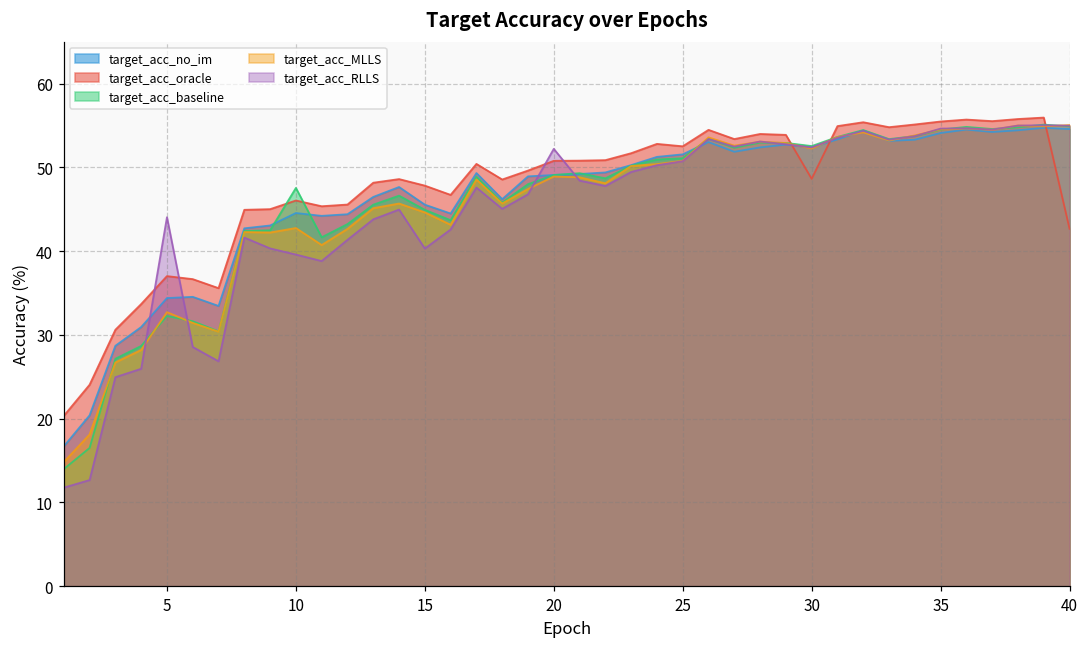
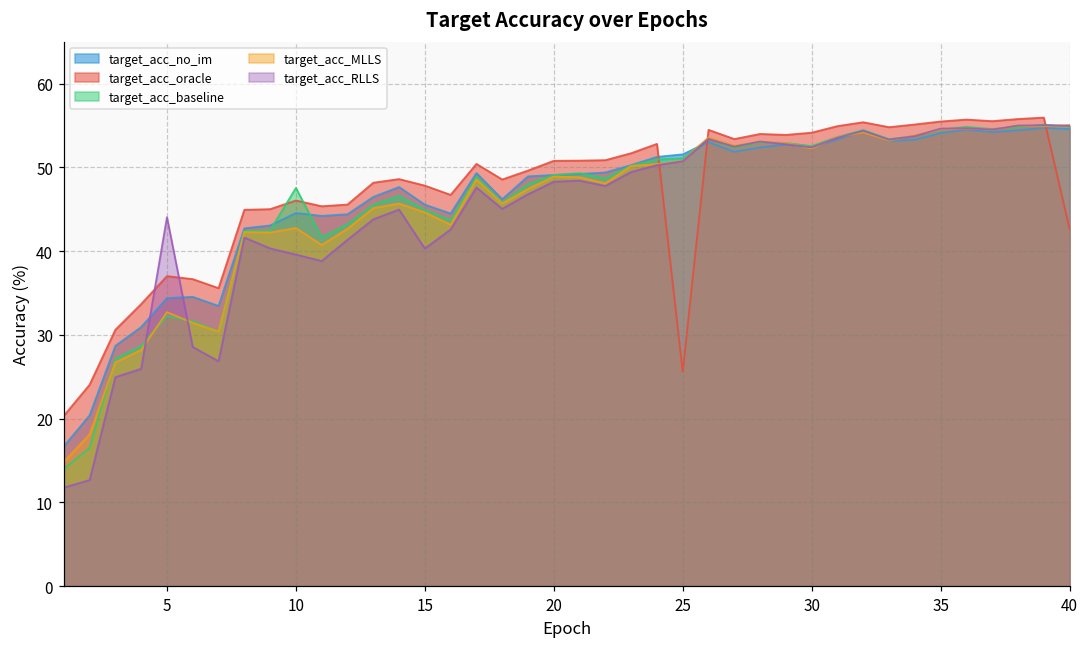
target_acc_RLLS, 20: 52 -> 48
target_acc_oracle, 25: 53 -> 26
target_acc_oracle, 30: 49 -> 54
